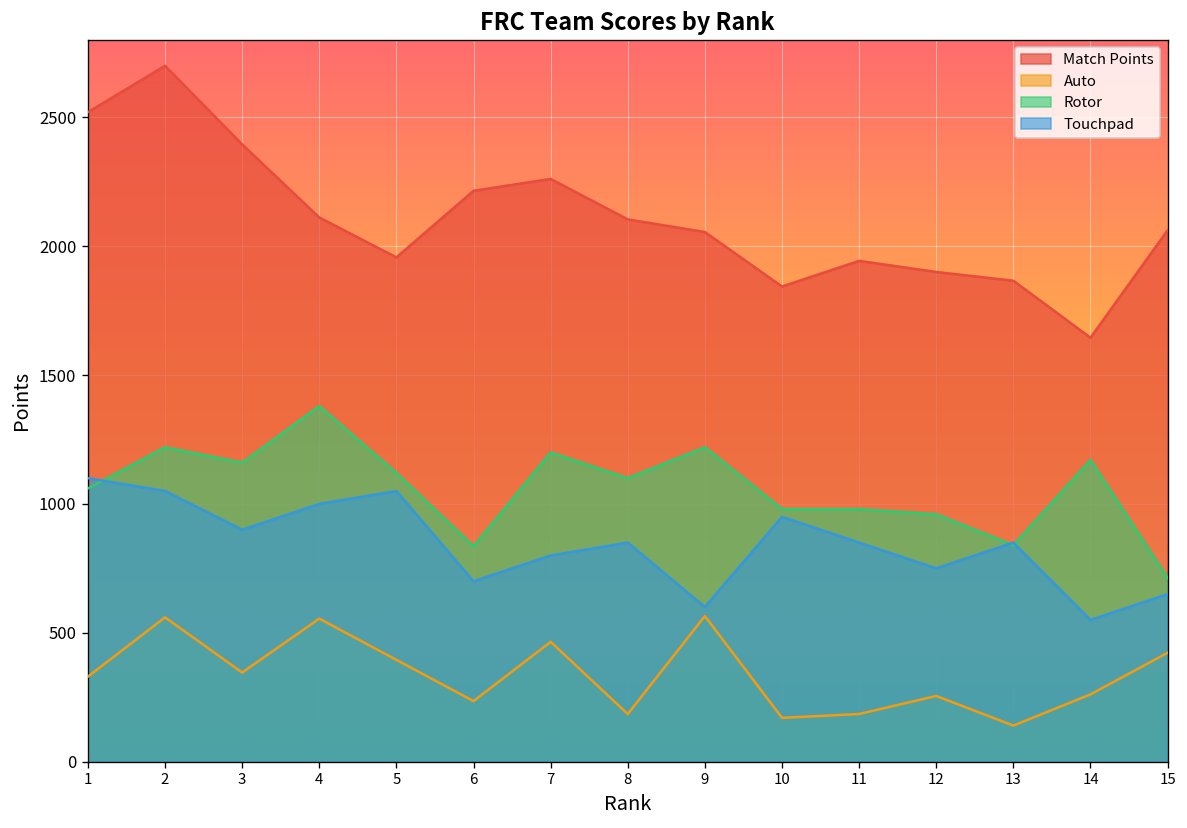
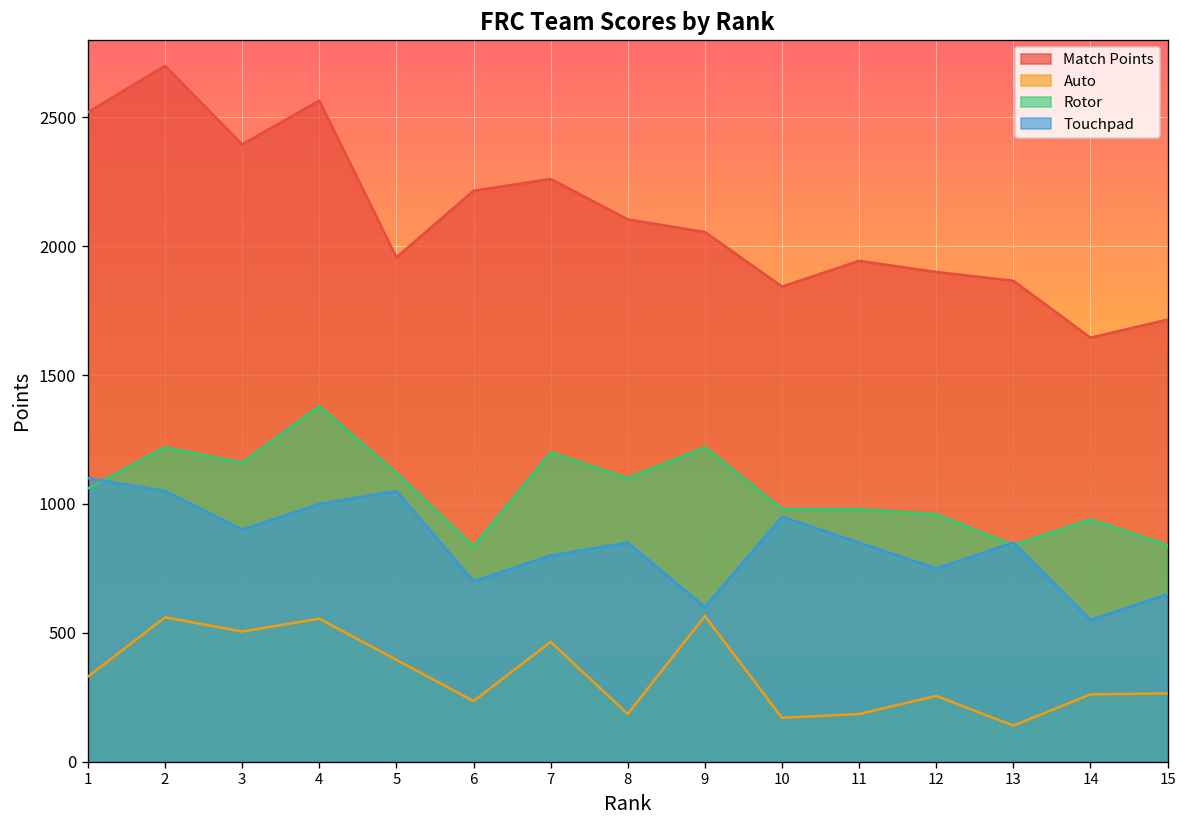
Auto, 3: 350 -> 510
Match Points, 4: 2110 -> 2570
Rotor, 14: 1170 -> 940
Match Points, 15: 2060 -> 1720
Auto, 15: 420 -> 270
Rotor, 15: 710 -> 840
